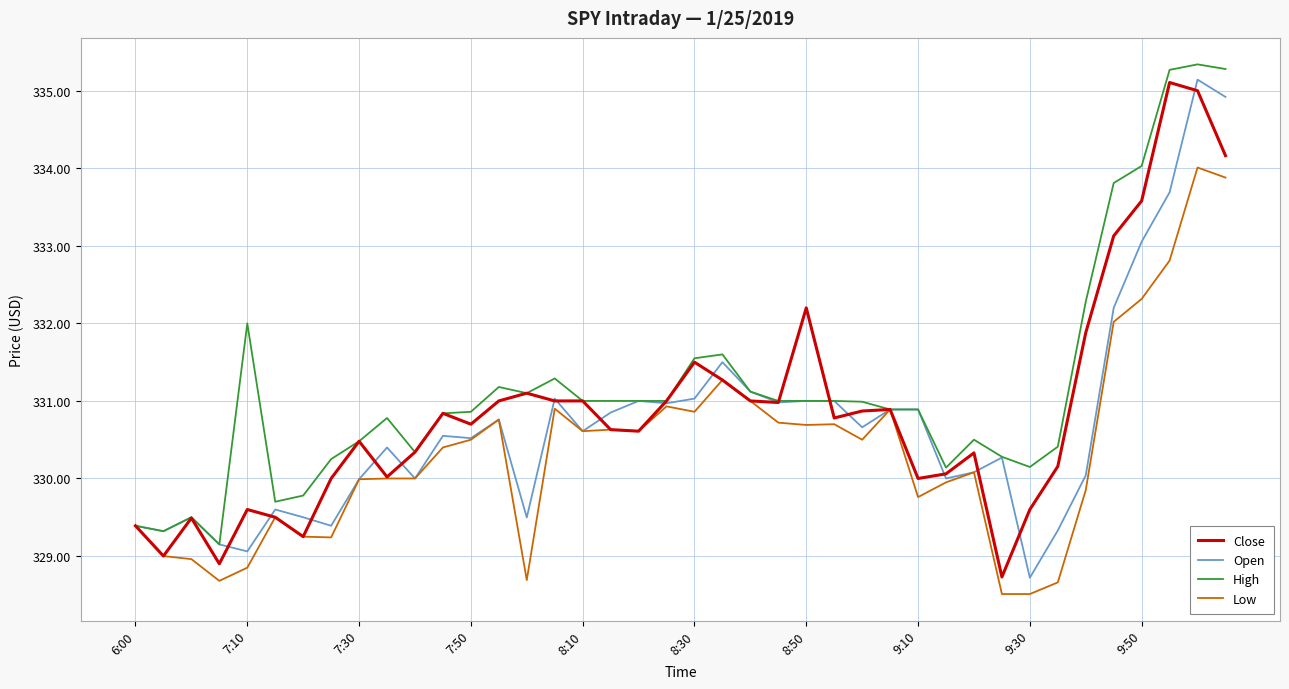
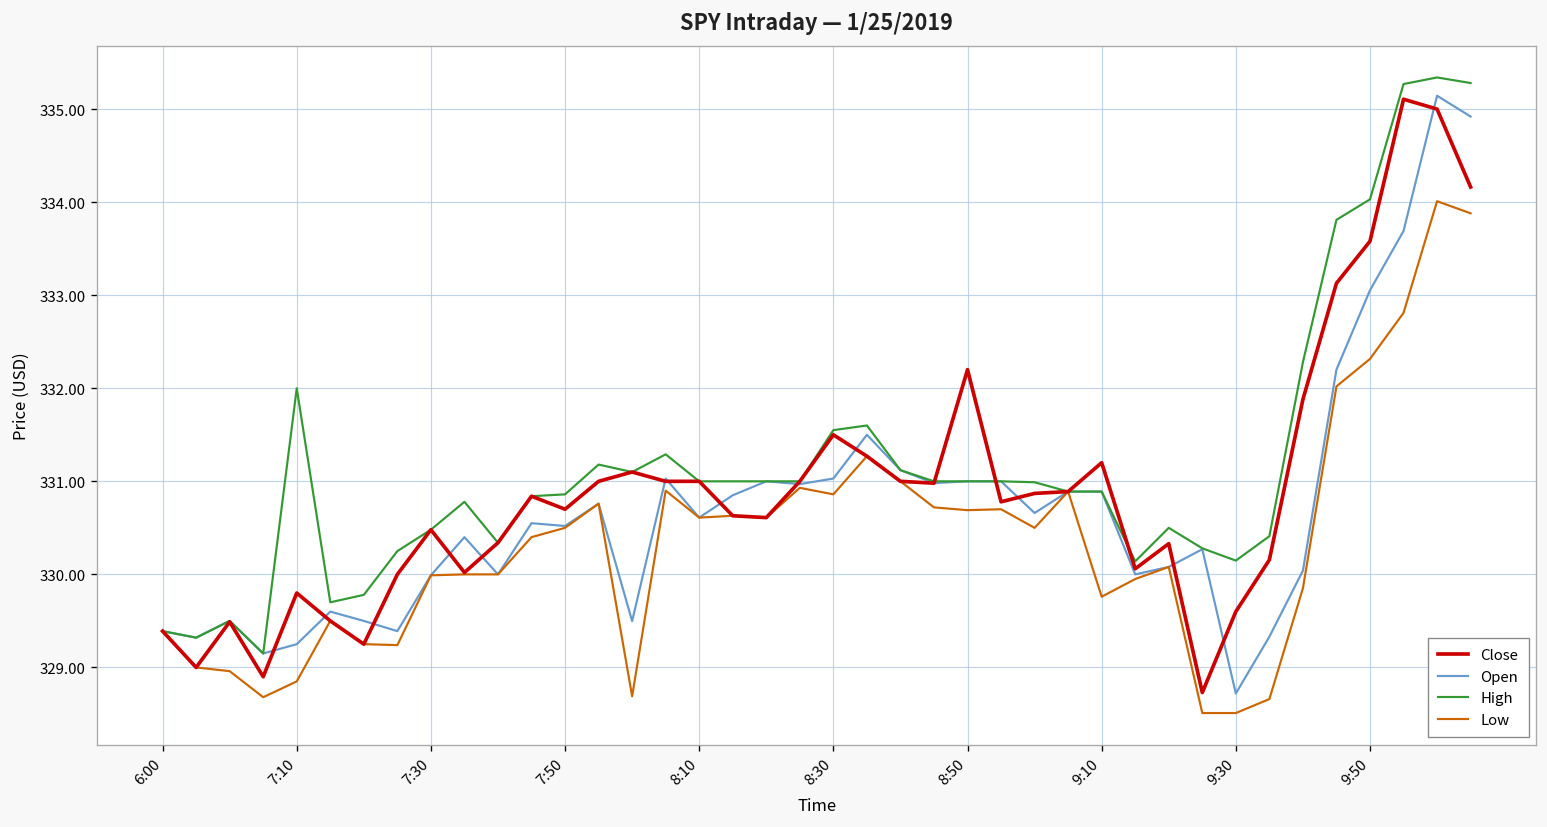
Close, 7:10: 329.6 -> 329.8
Open, 7:10: 329.1 -> 329.3
Close, 9:10: 330.0 -> 331.2
